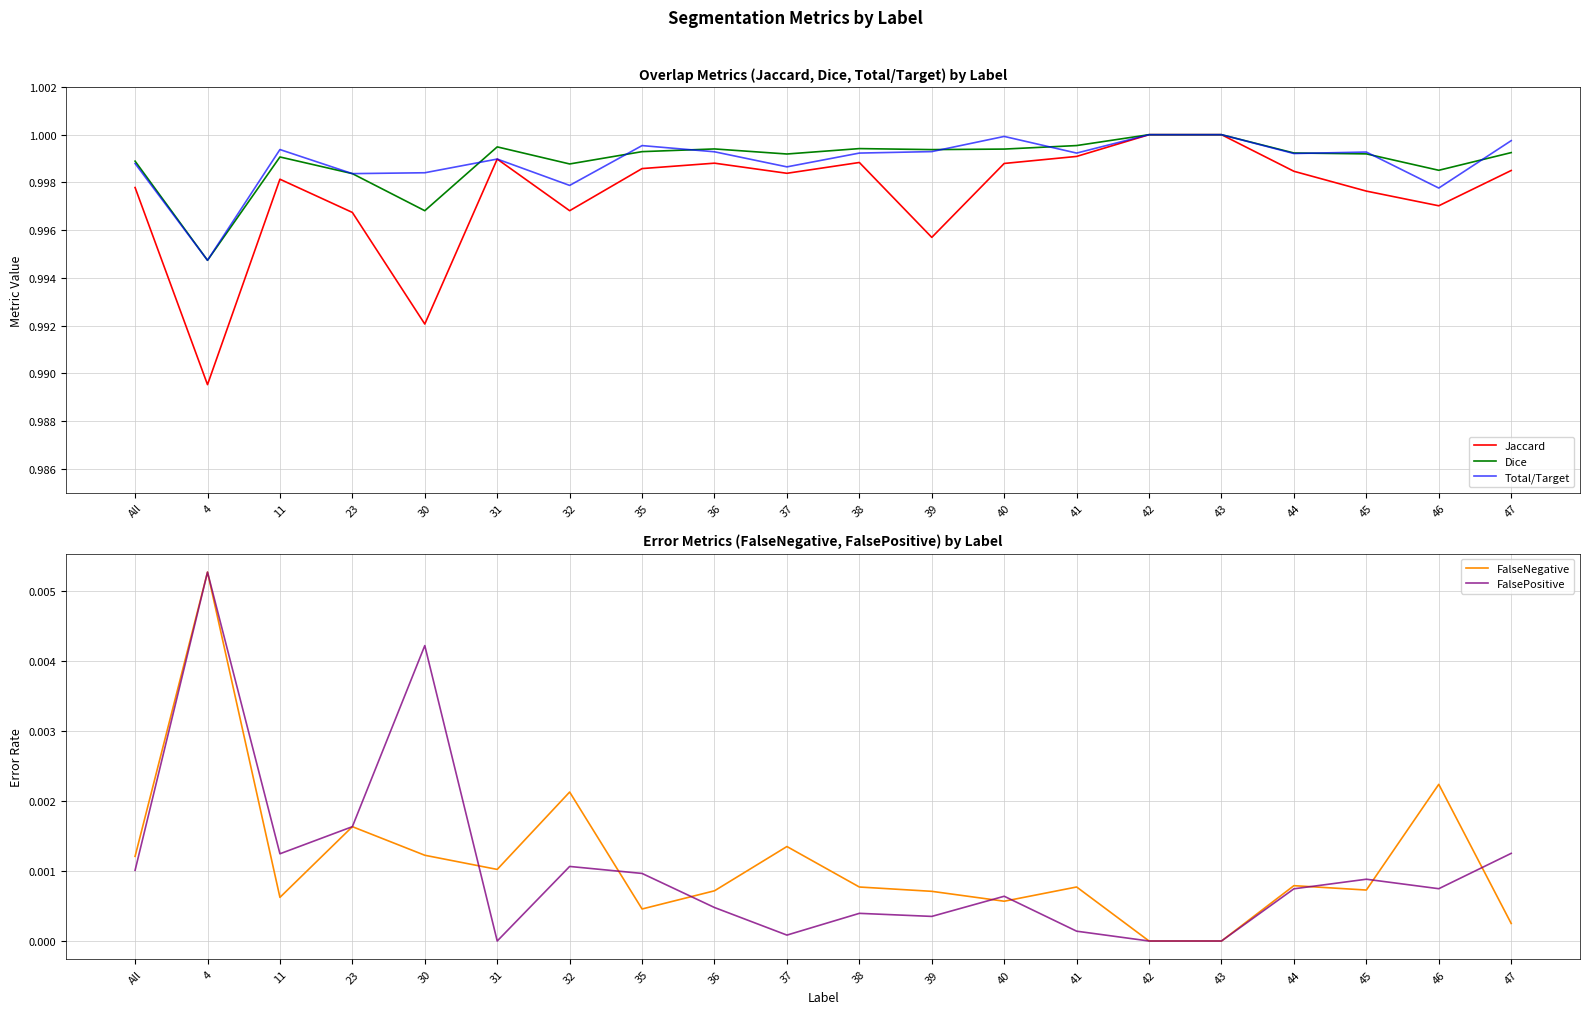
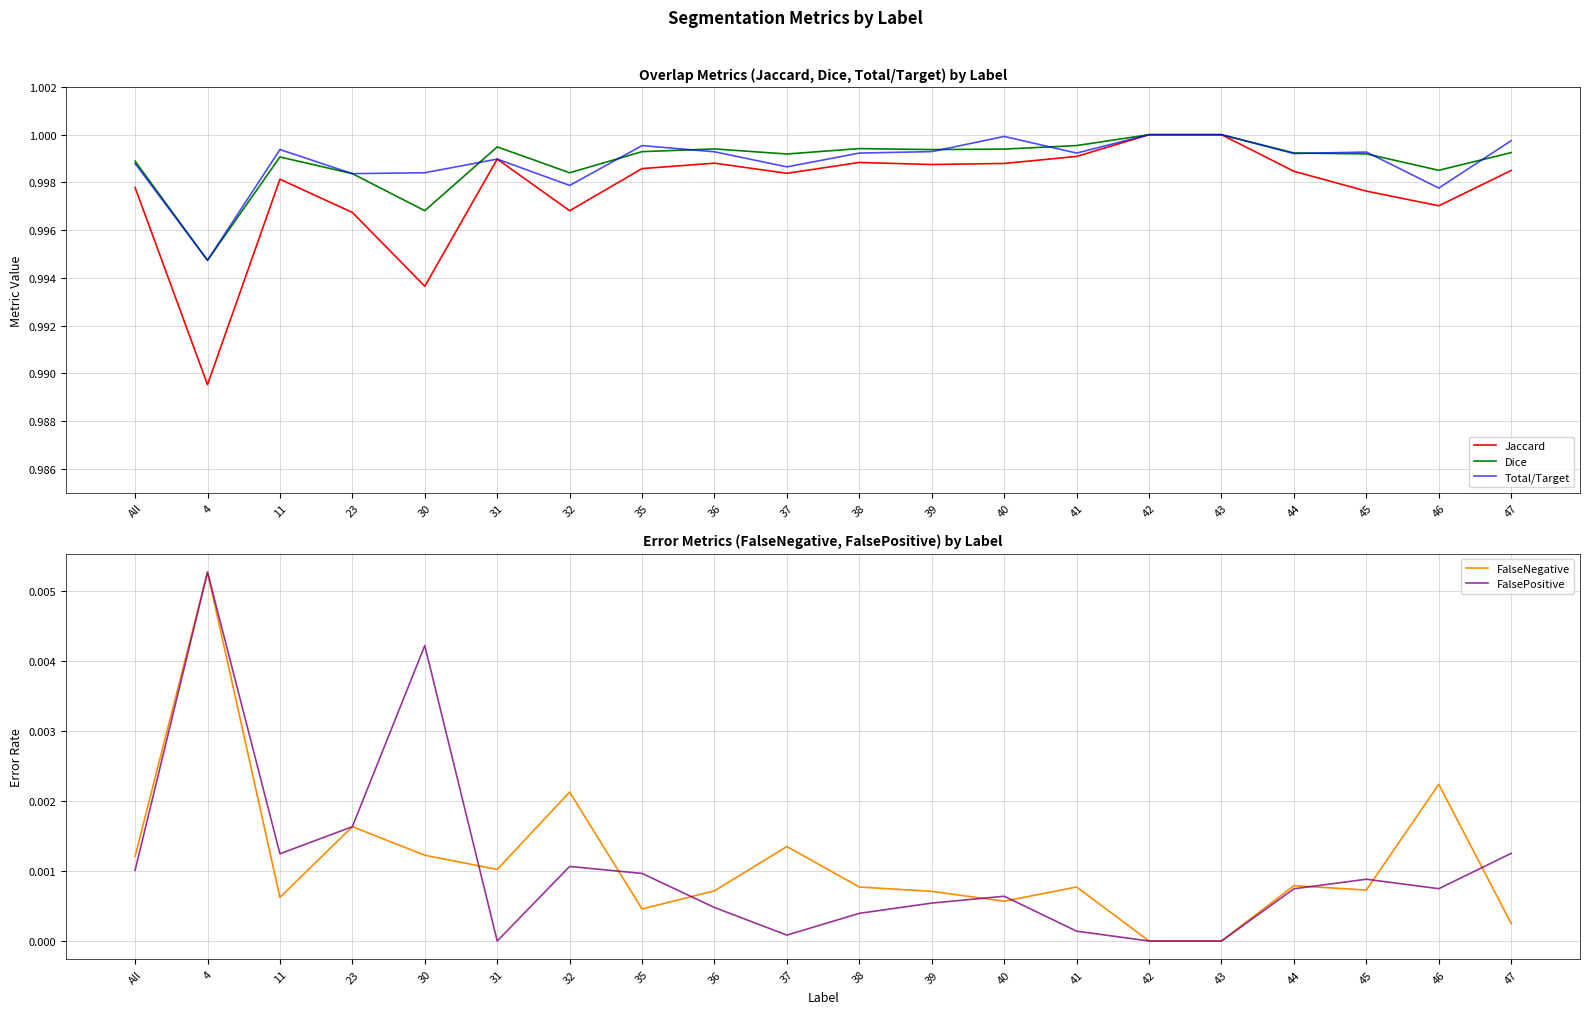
Overlap Metrics (Jaccard, Dice, Total/Target) by Label, Jaccard, 30: 0.9921 -> 0.9937
Overlap Metrics (Jaccard, Dice, Total/Target) by Label, Dice, 32: 0.9988 -> 0.9984
Overlap Metrics (Jaccard, Dice, Total/Target) by Label, Jaccard, 39: 0.9957 -> 0.9988
Error Metrics (FalseNegative, FalsePositive) by Label, FalsePositive, 39: 0.0004 -> 0.0005
